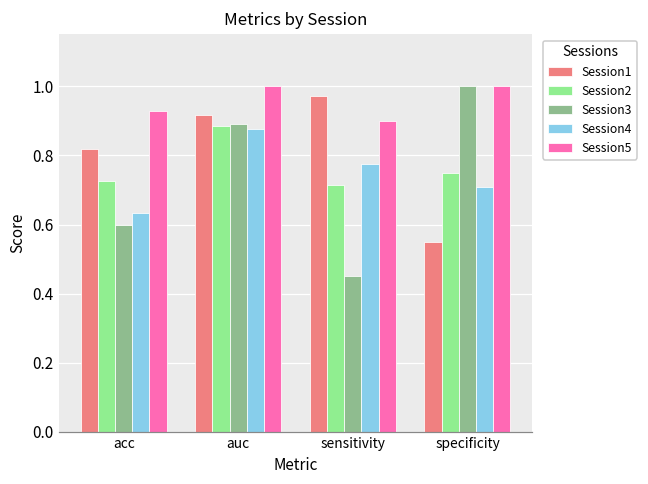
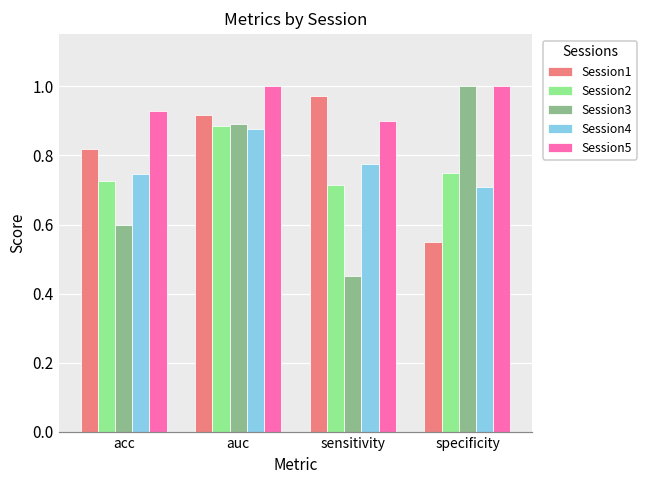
Session4, acc: 0.63 -> 0.75
